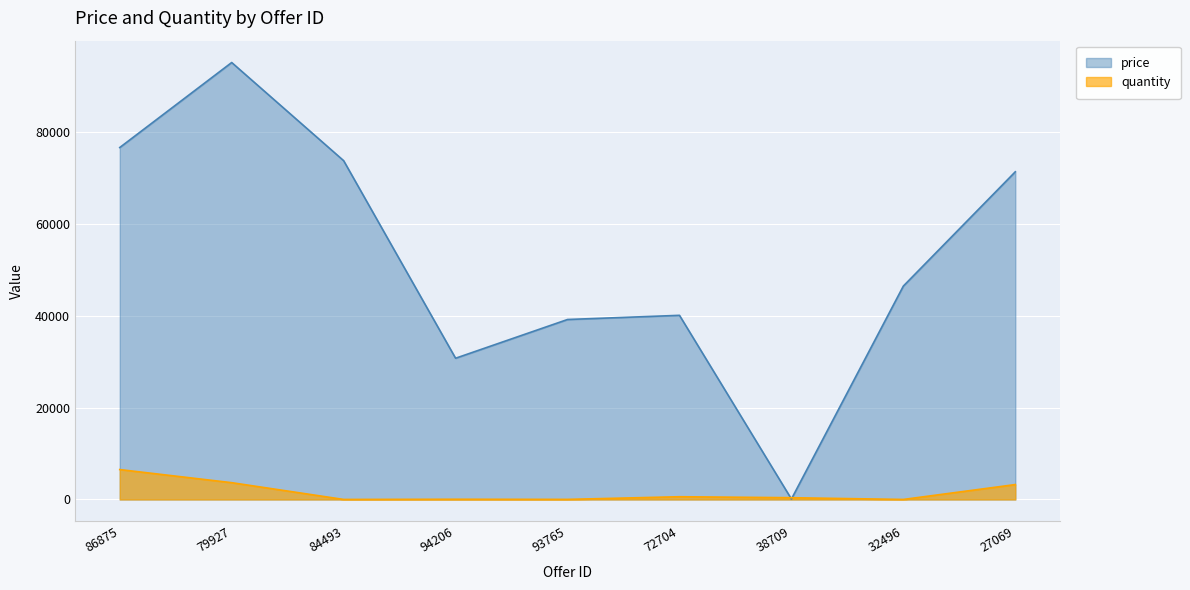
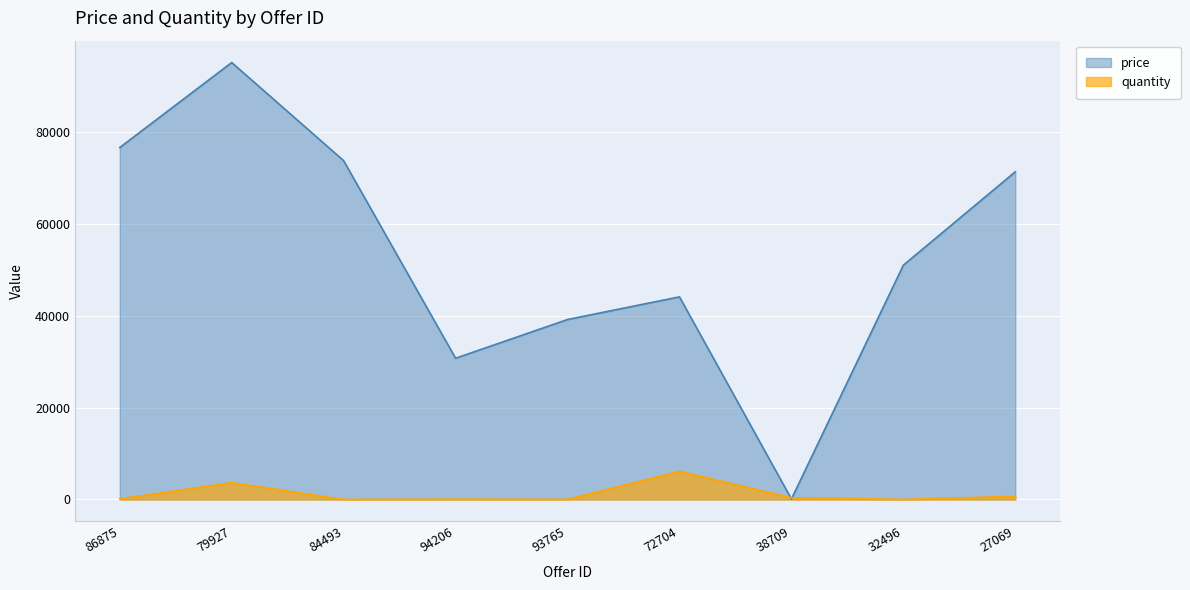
quantity, 86875: 7000 -> 0
price, 72704: 40000 -> 44000
quantity, 72704: 1000 -> 6000
price, 32496: 46000 -> 51000
quantity, 27069: 3000 -> 1000
